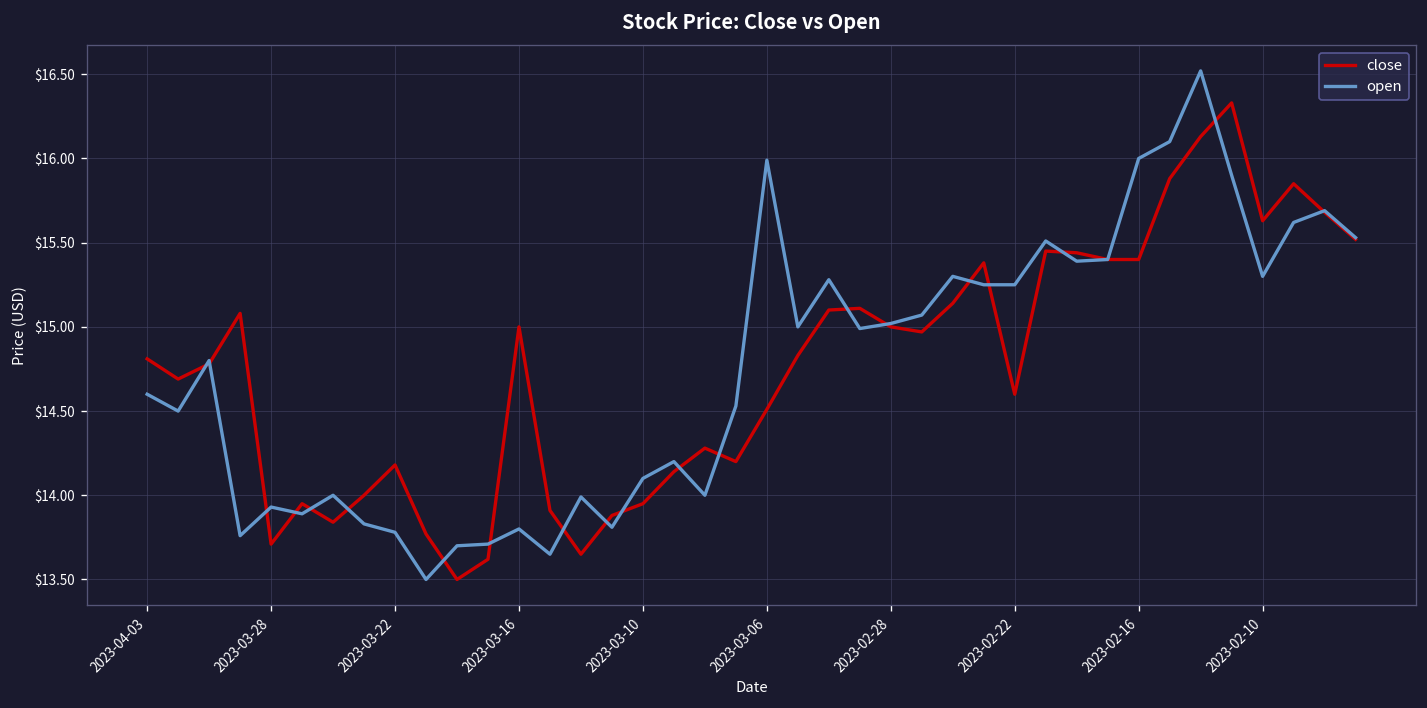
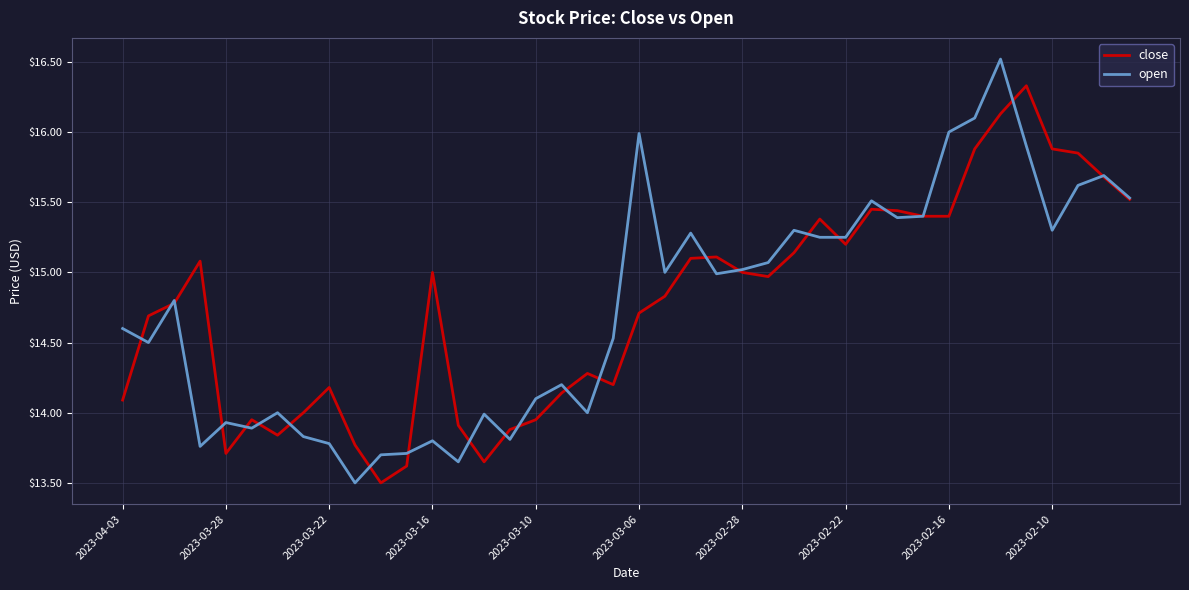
close, 2023-04-03: $14.81 -> $14.09
close, 2023-03-06: $14.51 -> $14.71
close, 2023-02-22: $14.6 -> $15.2
close, 2023-02-10: $15.63 -> $15.88
